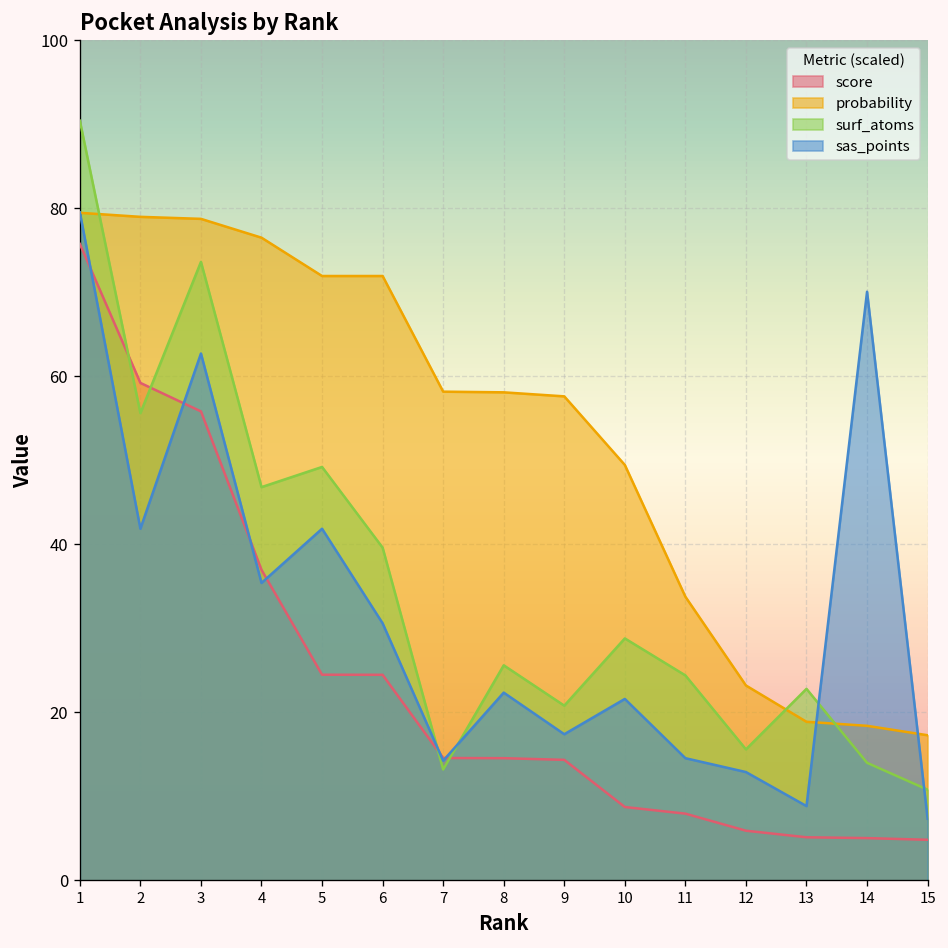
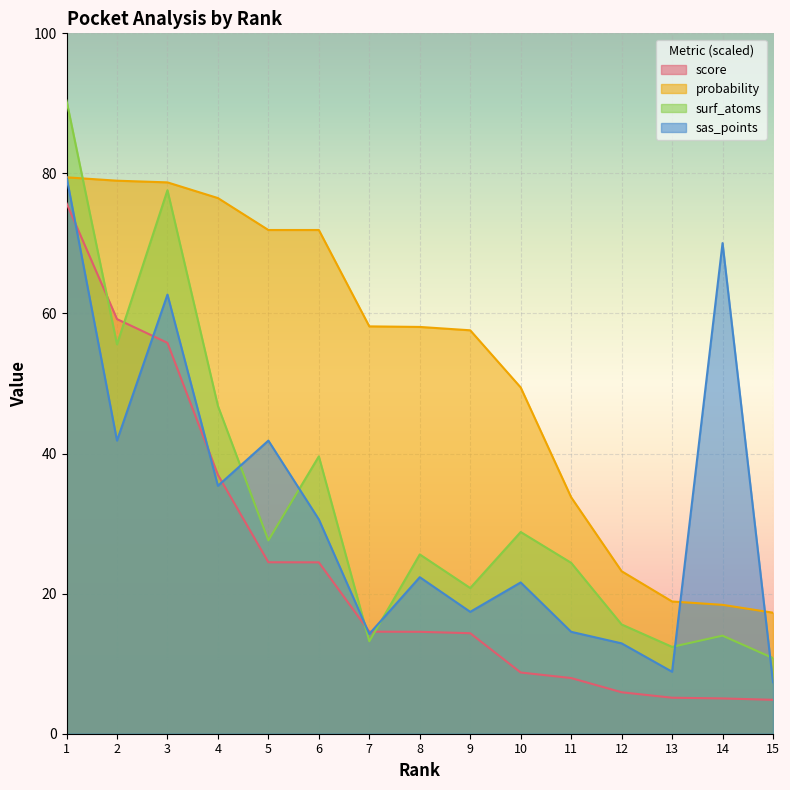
surf_atoms, 3: 74 -> 78
surf_atoms, 5: 49 -> 28
surf_atoms, 13: 23 -> 12
